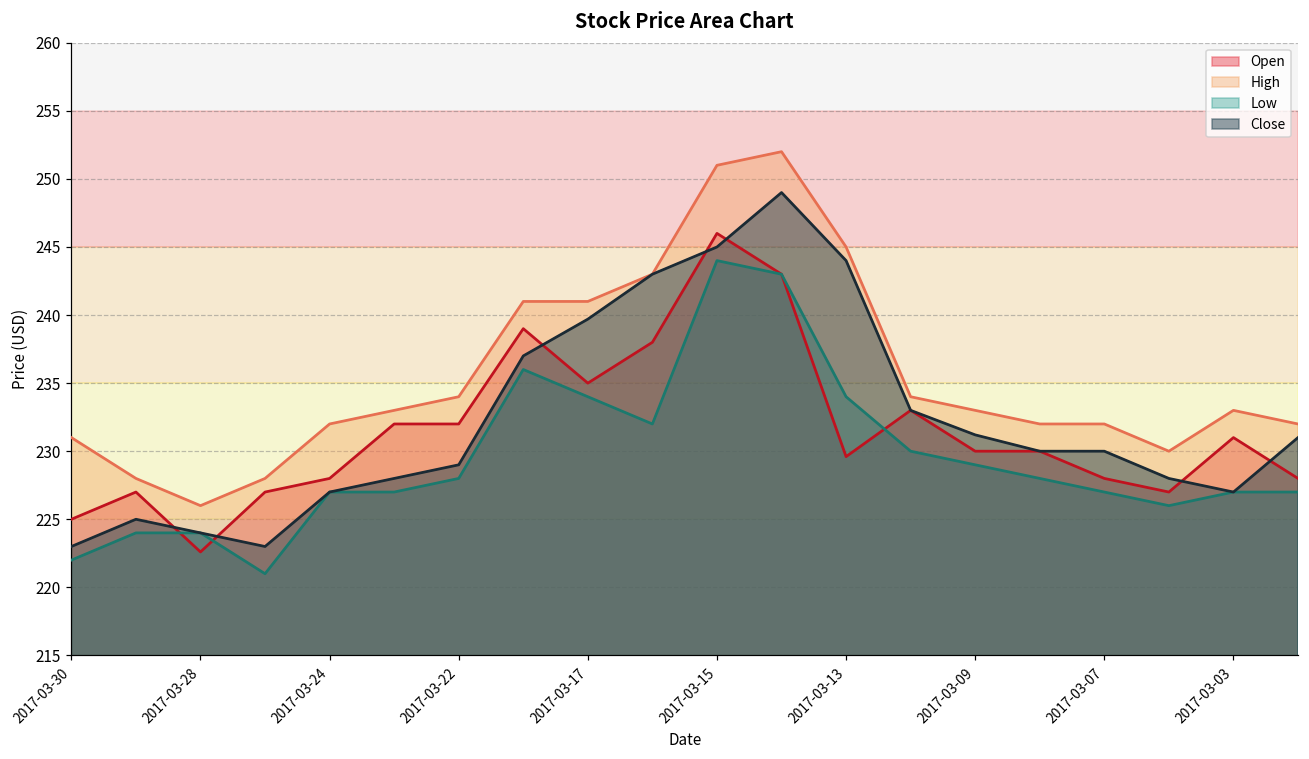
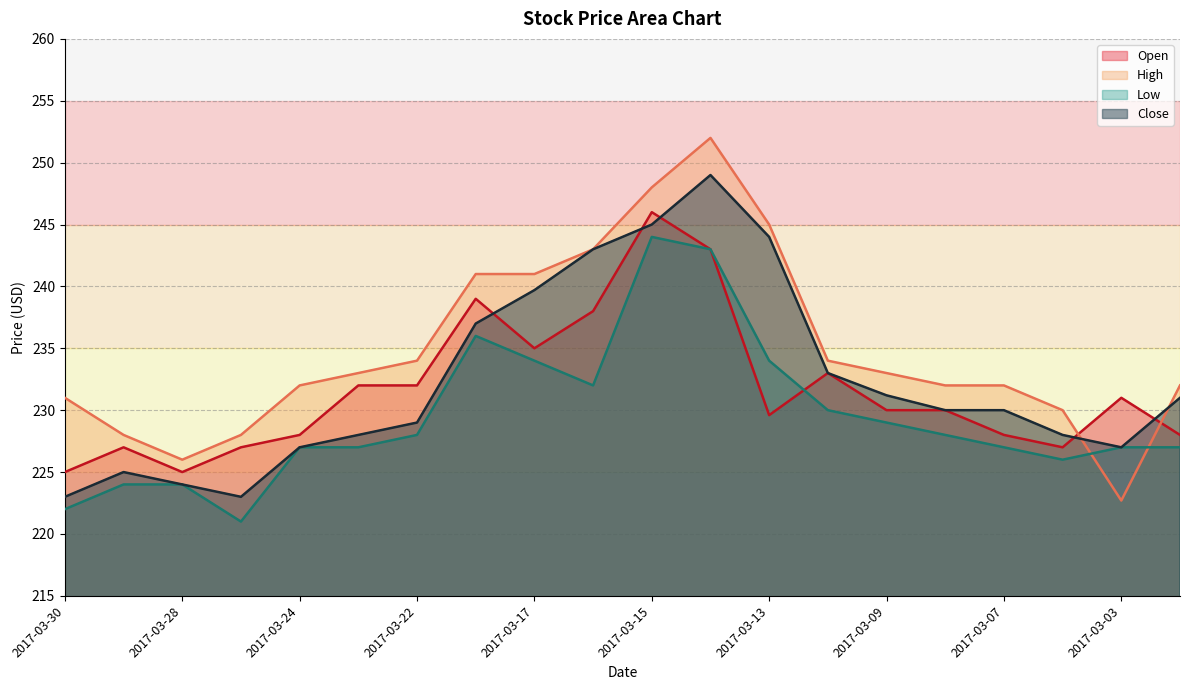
Open, 2017-03-28: 222.6 -> 225.0
High, 2017-03-15: 251 -> 248
High, 2017-03-03: 233.0 -> 222.7
